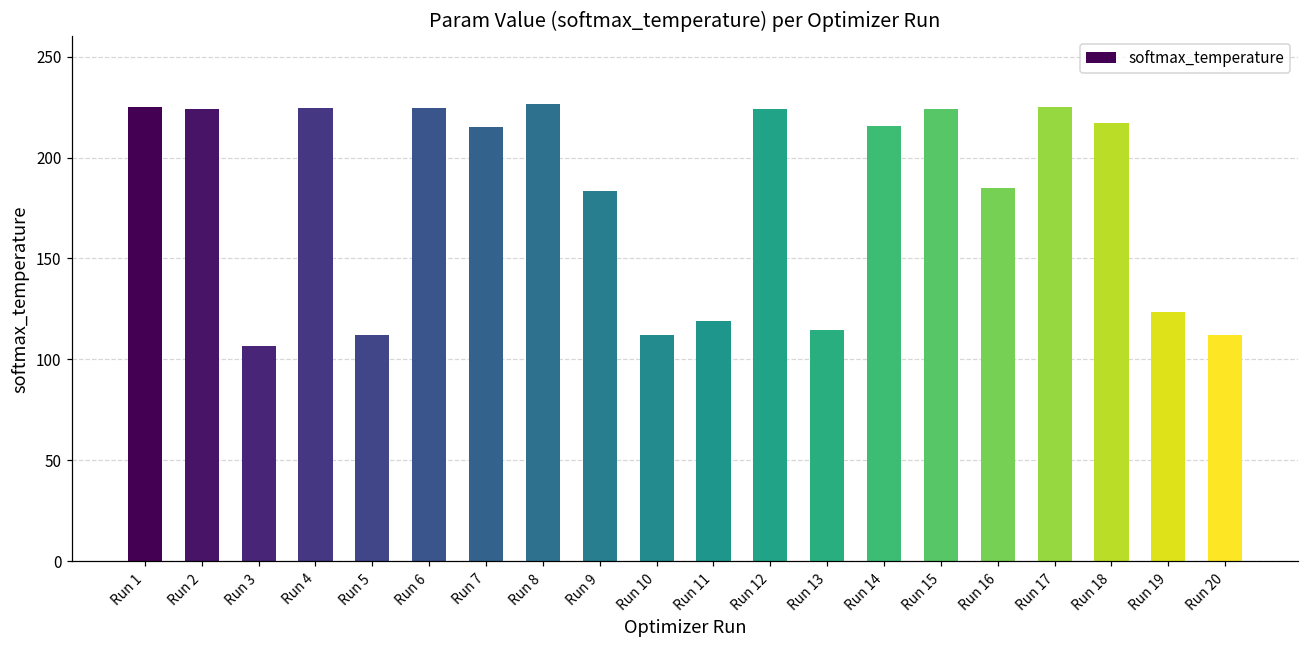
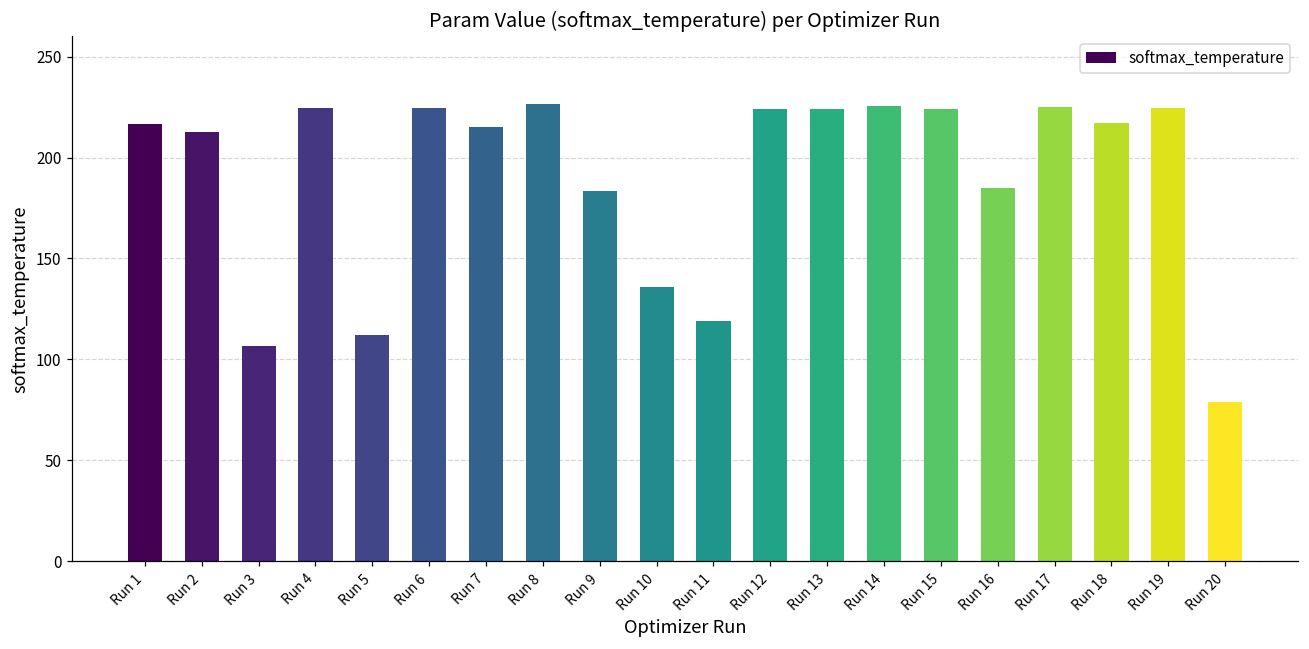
Run 1: 225 -> 217
Run 2: 224 -> 213
Run 10: 112 -> 136
Run 13: 115 -> 224
Run 14: 215 -> 226
Run 19: 124 -> 225
Run 20: 112 -> 79
